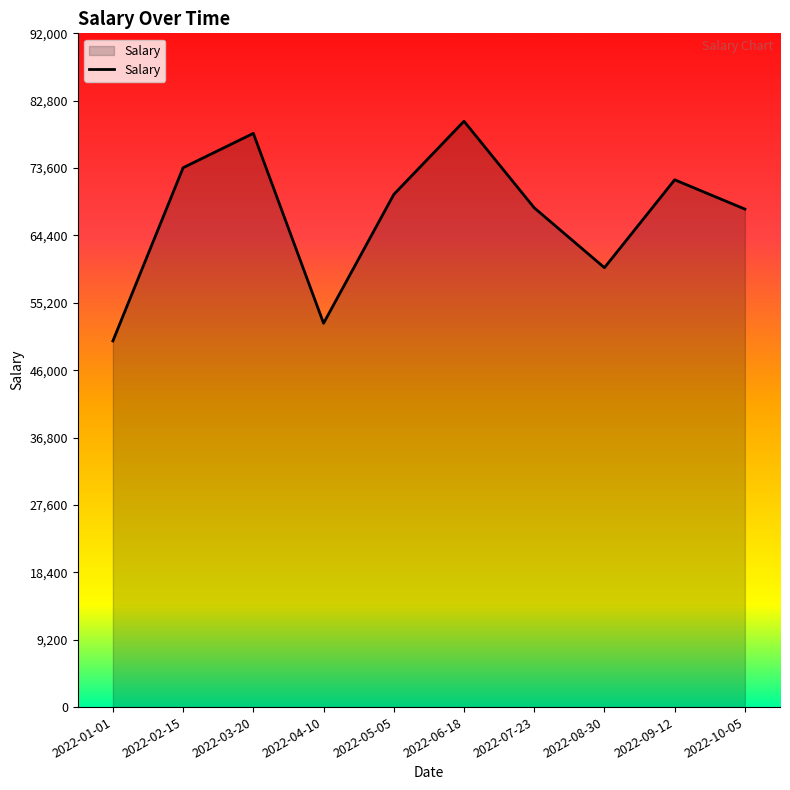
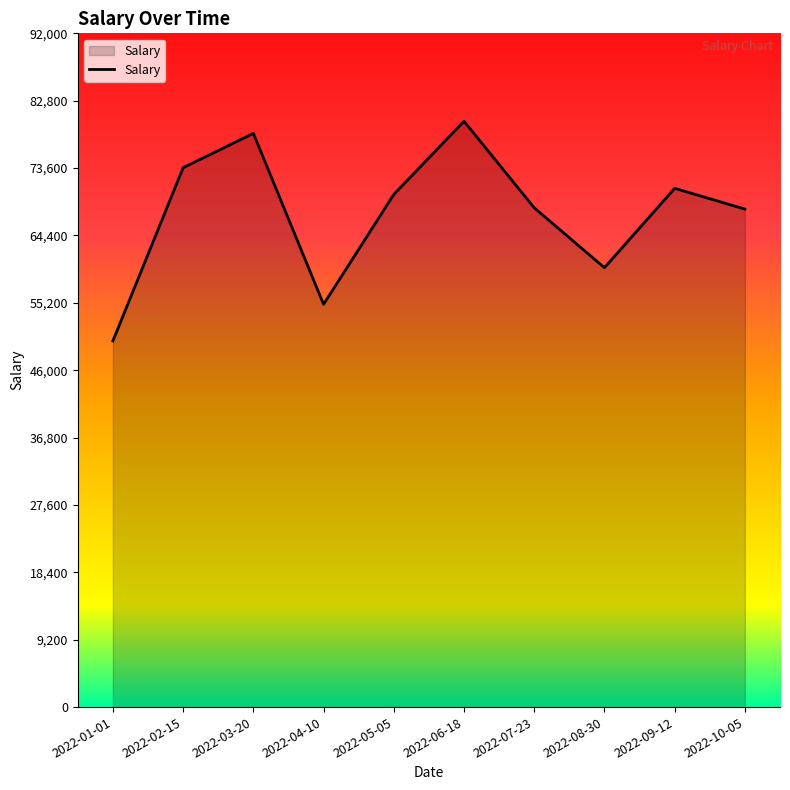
2022-04-10: 52,000 -> 55,000
2022-09-12: 72,000 -> 71,000
